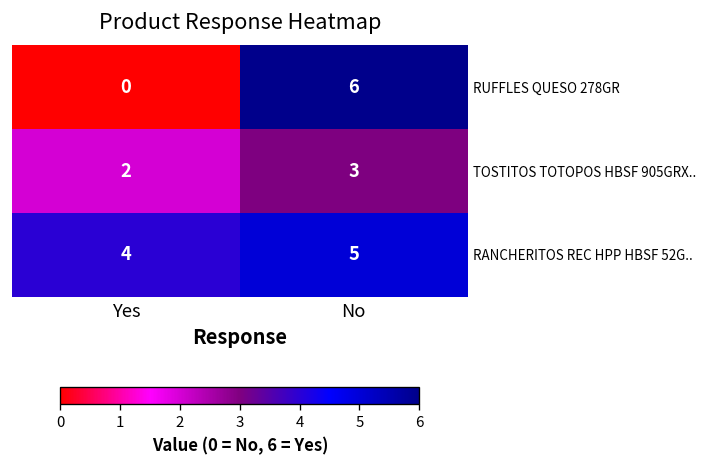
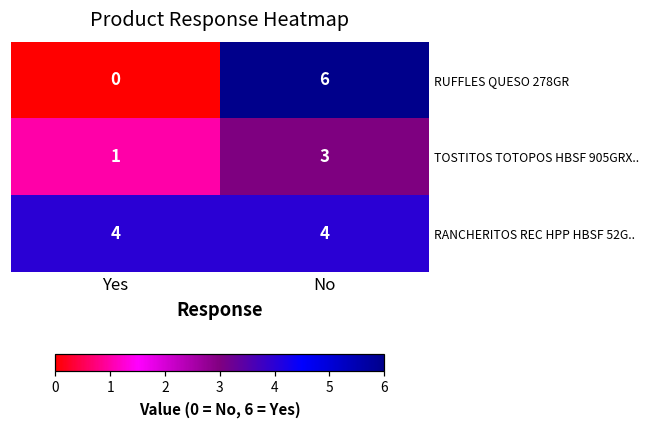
TOSTITOS TOTOPOS HBSF 905GRX.., Yes: 2 -> 1
RANCHERITOS REC HPP HBSF 52G.., No: 5 -> 4
